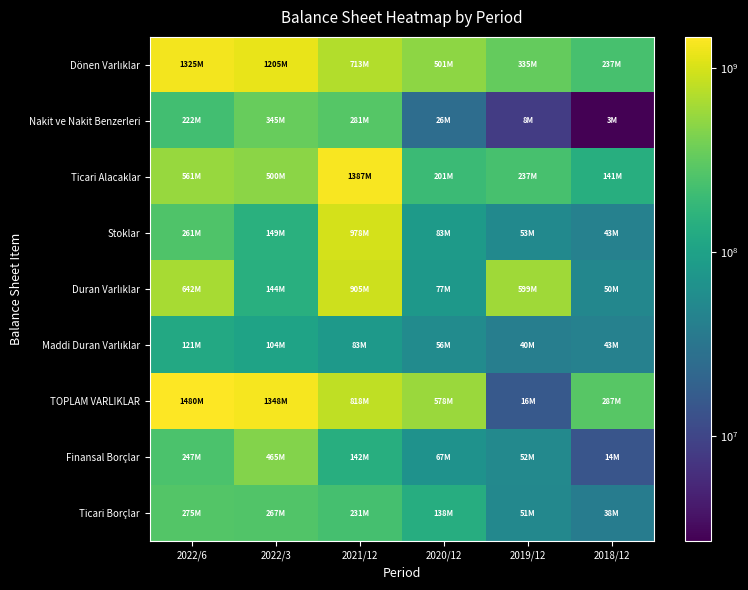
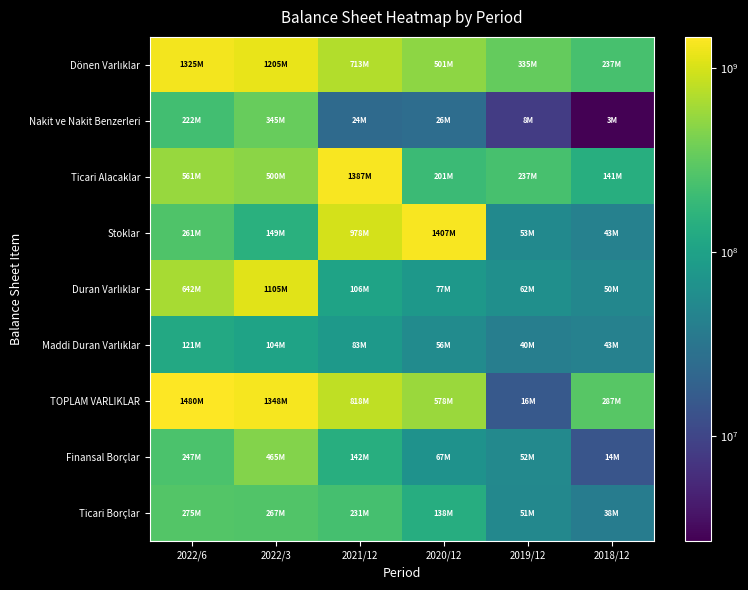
Nakit ve Nakit Benzerleri, 2021/12: 281M -> 24M
Stoklar, 2020/12: 83M -> 1407M
Duran Varlıklar, 2022/3: 144M -> 1105M
Duran Varlıklar, 2021/12: 905M -> 106M
Duran Varlıklar, 2019/12: 599M -> 62M
